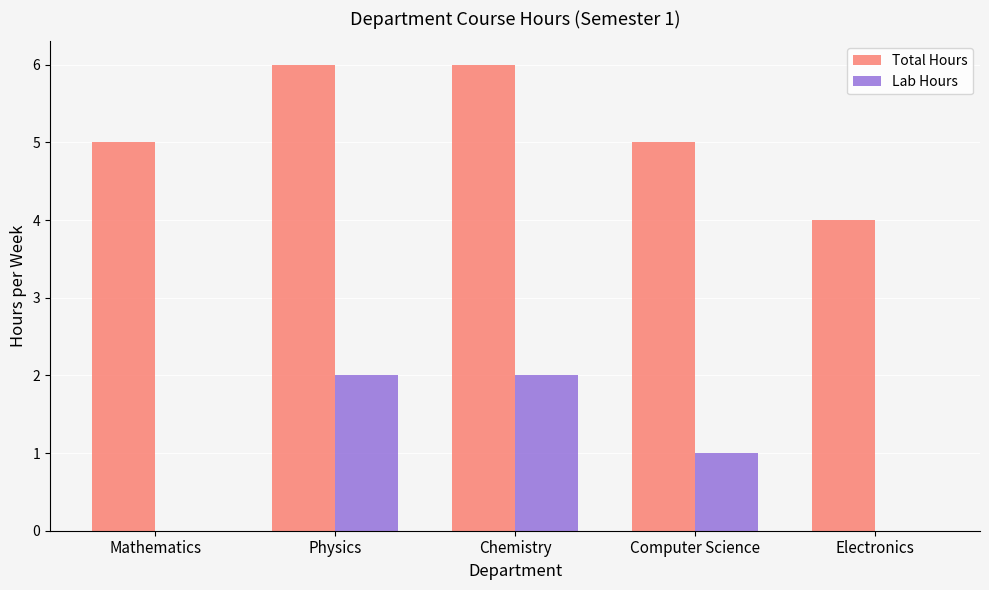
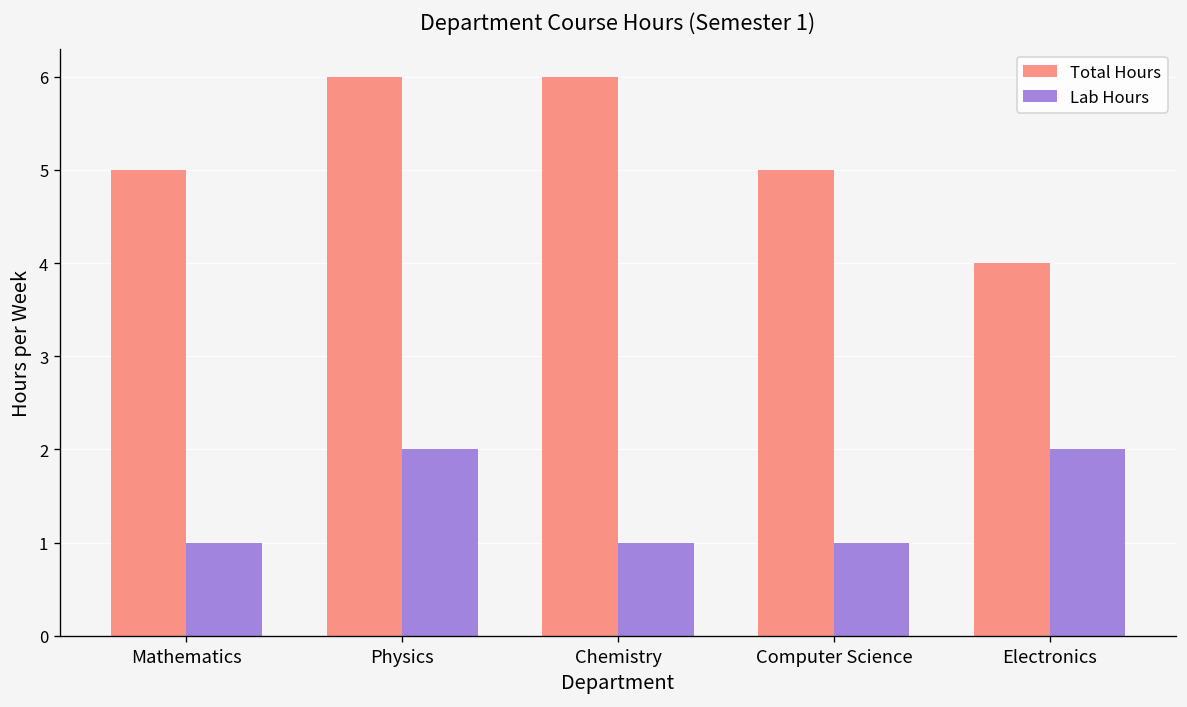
Lab Hours, Mathematics: 0 -> 1
Lab Hours, Chemistry: 2 -> 1
Lab Hours, Electronics: 0 -> 2
